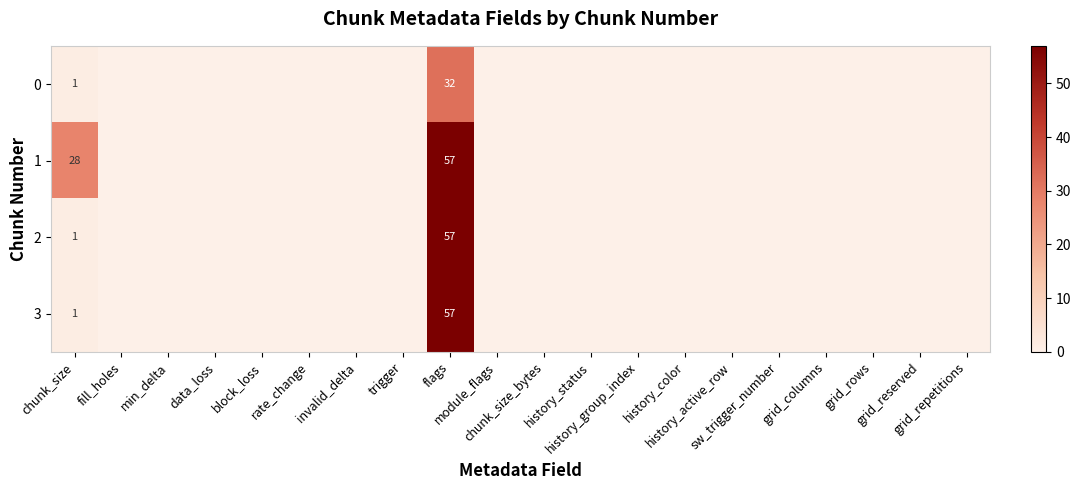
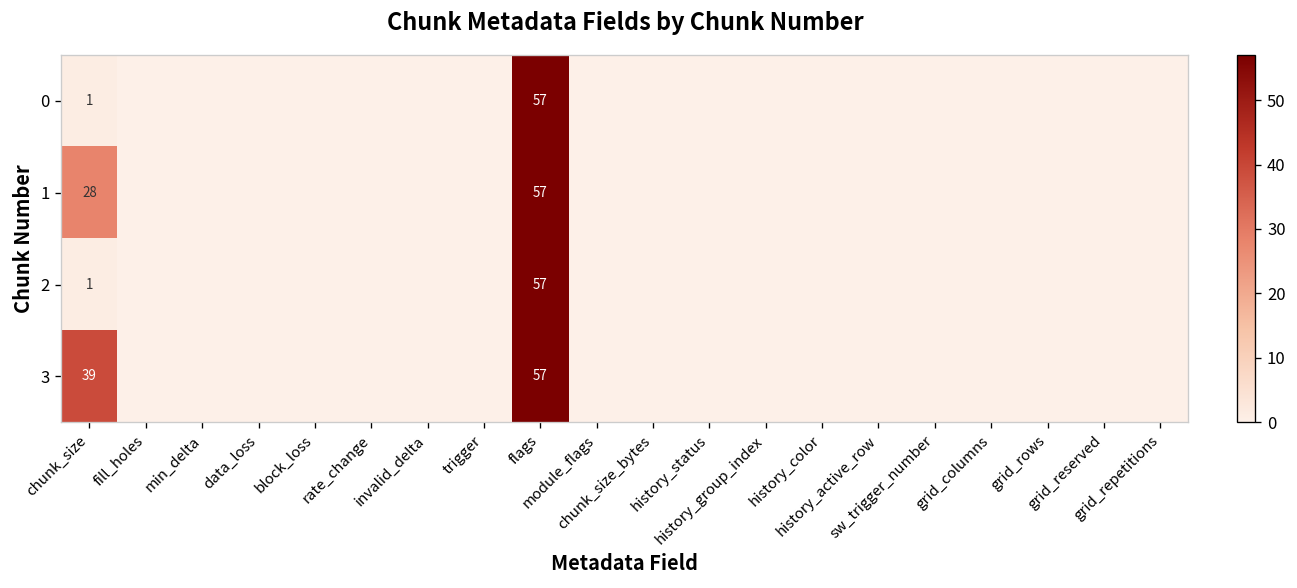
0, flags: 32 -> 57
3, chunk_size: 1 -> 39
